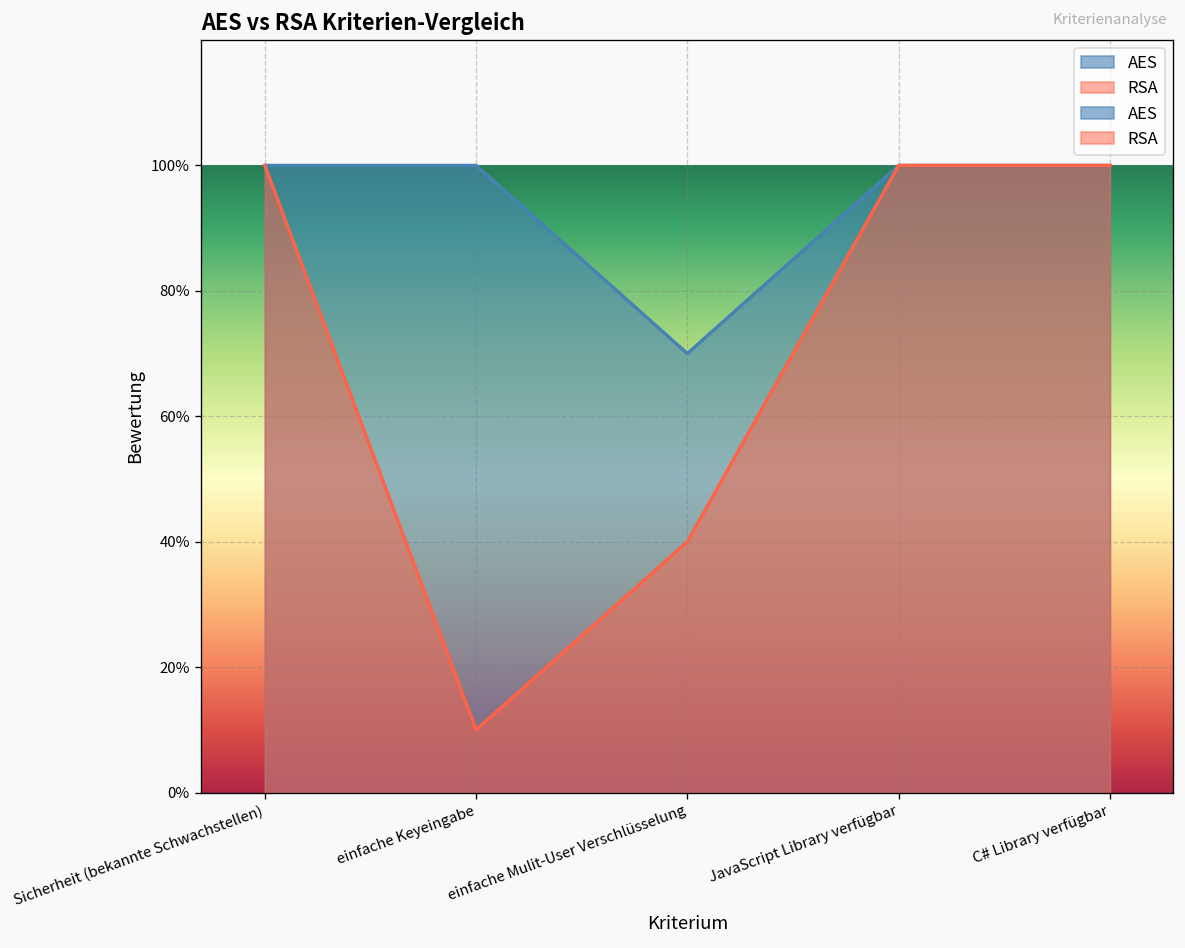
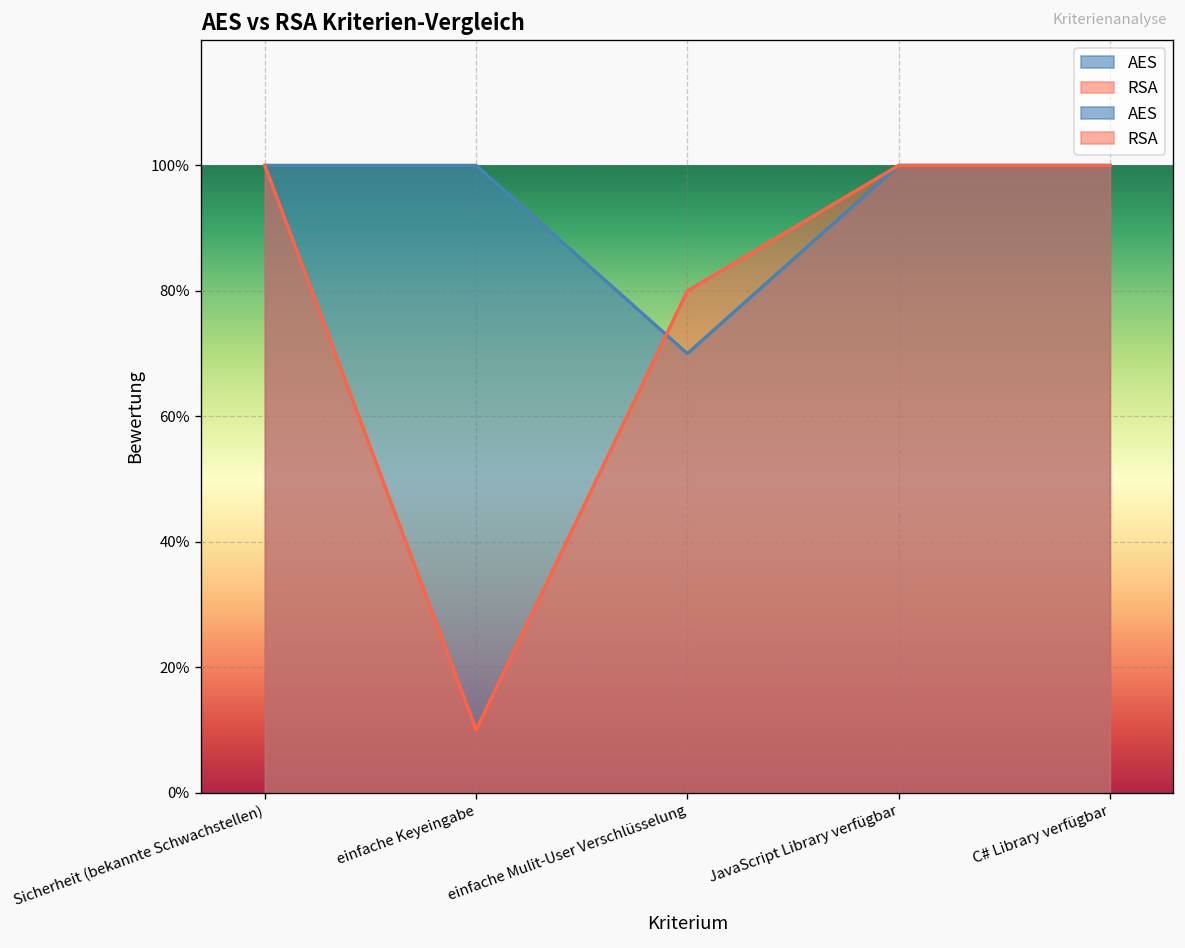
RSA, einfache Mulit-User Verschlüsselung: 40% -> 80%
